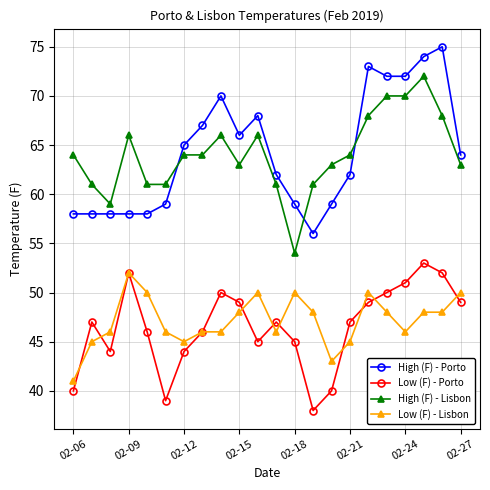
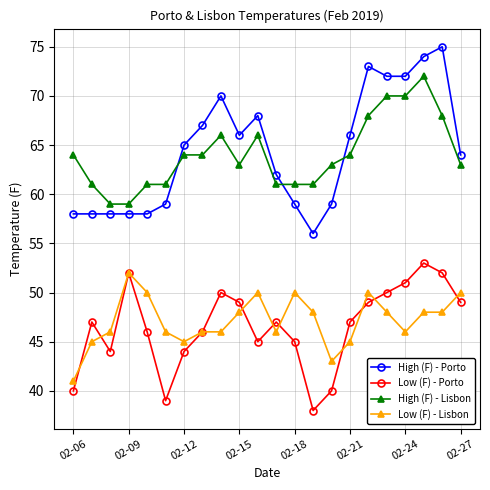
High (F) - Lisbon, 02-09: 66 -> 59
High (F) - Lisbon, 02-18: 54 -> 61
High (F) - Porto, 02-21: 62 -> 66
